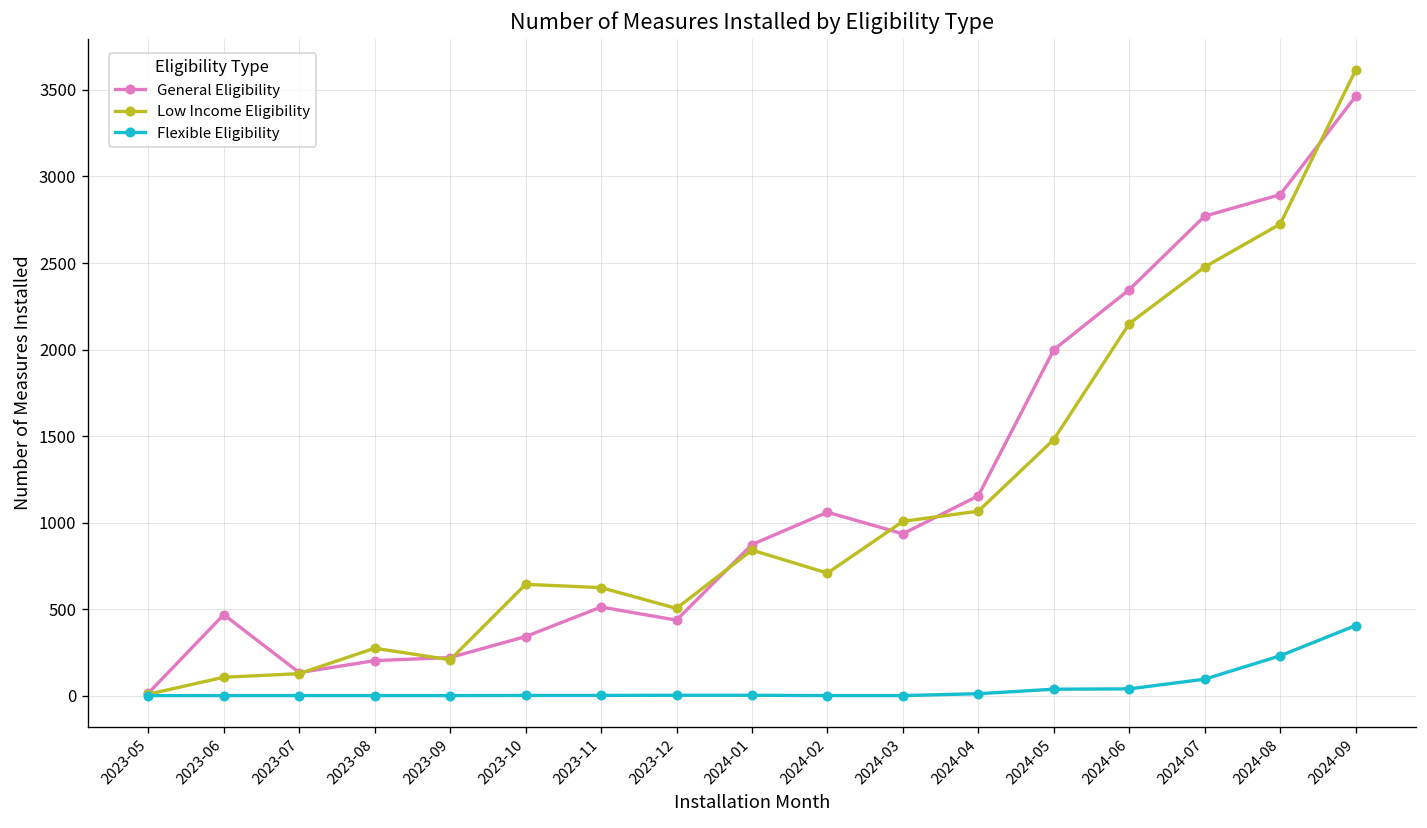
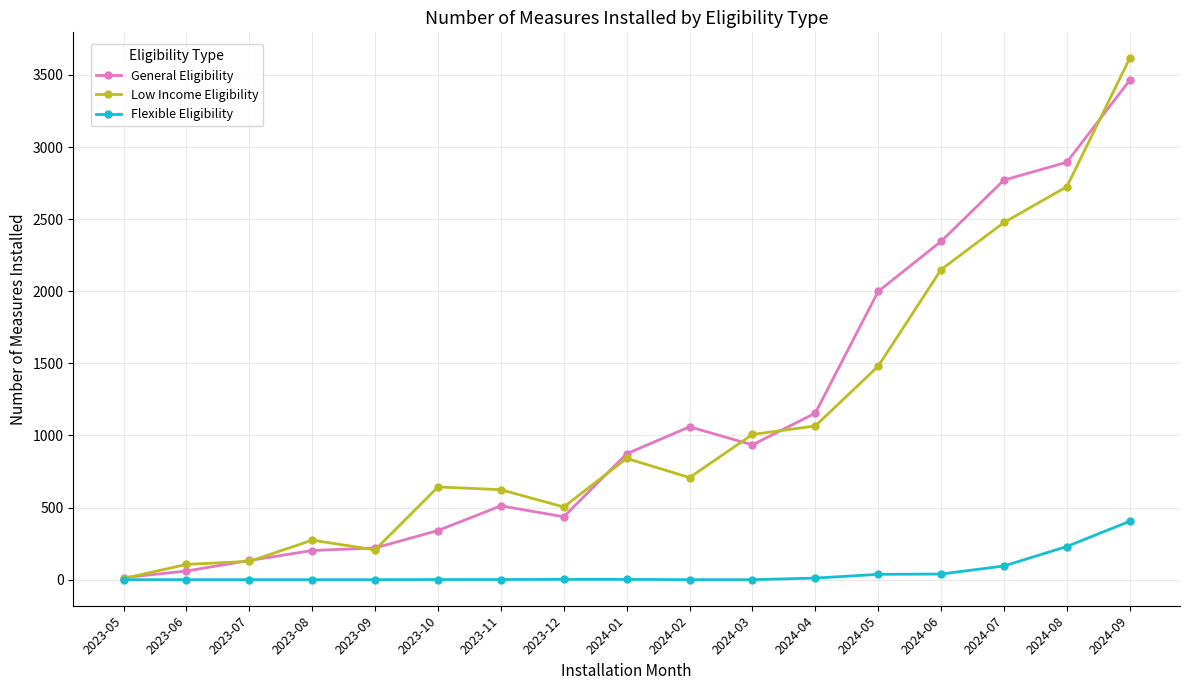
General Eligibility, 2023-06: 470 -> 60
